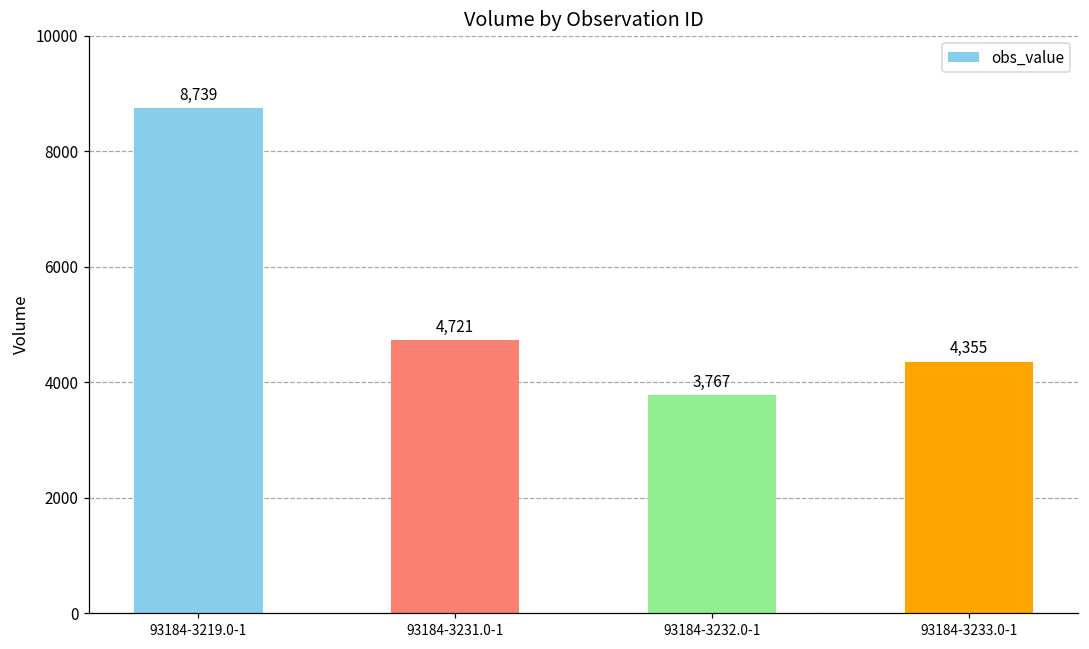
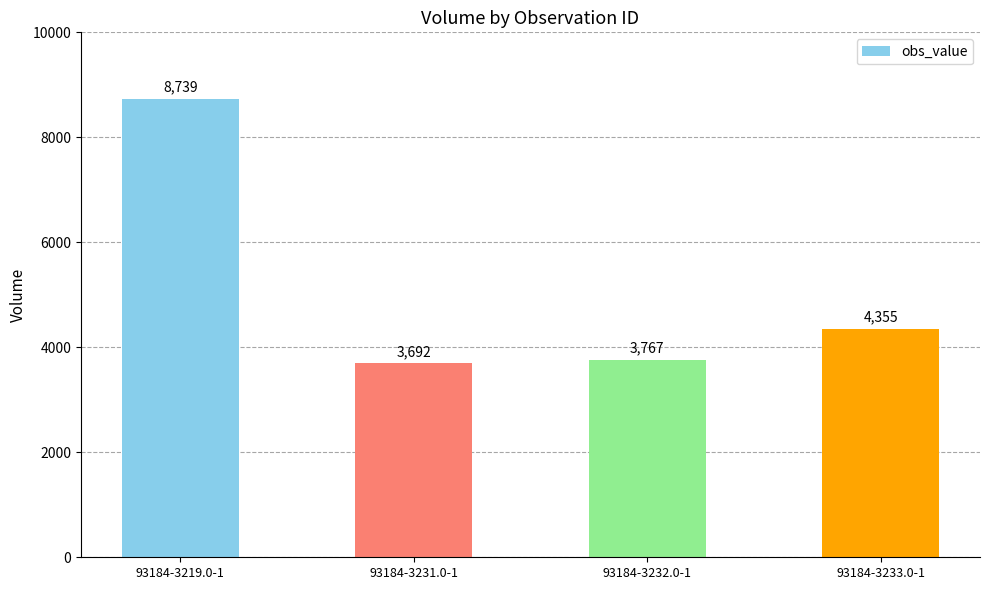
93184-3231.0-1: 4,721 -> 3,692
